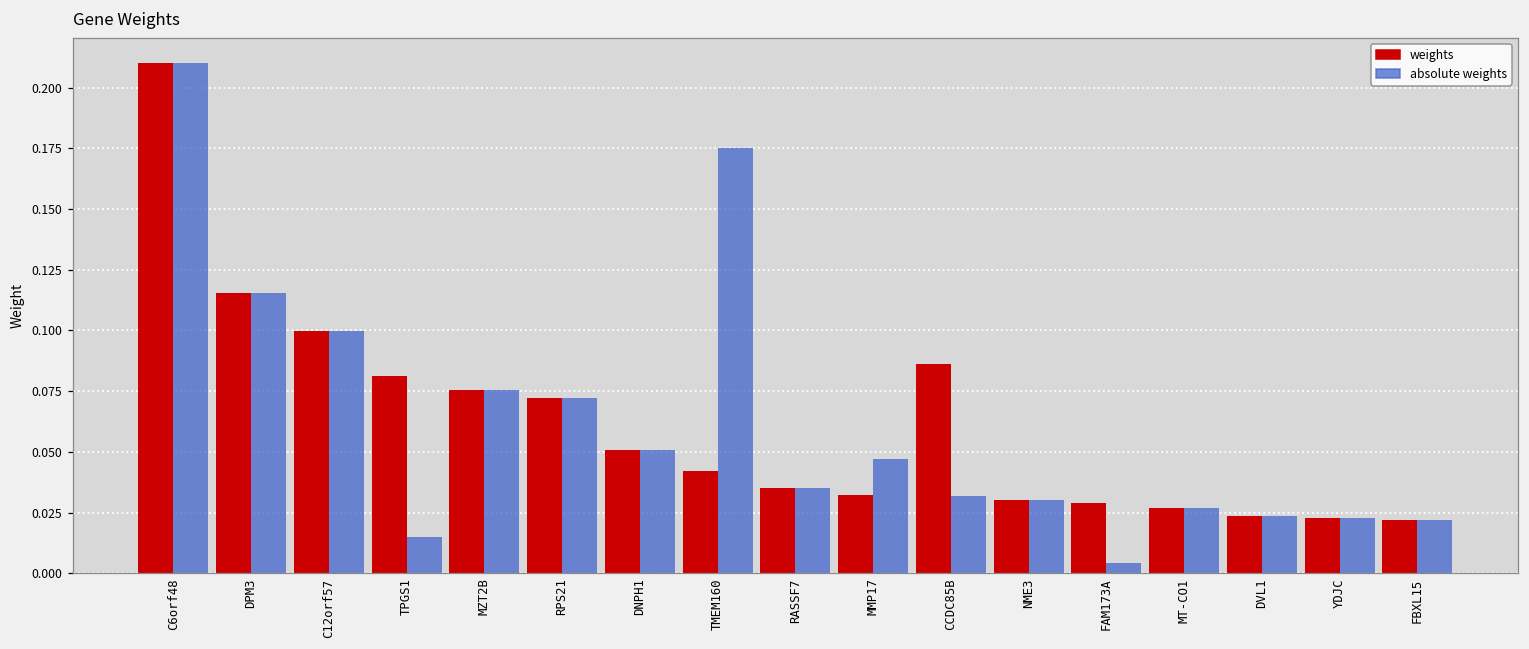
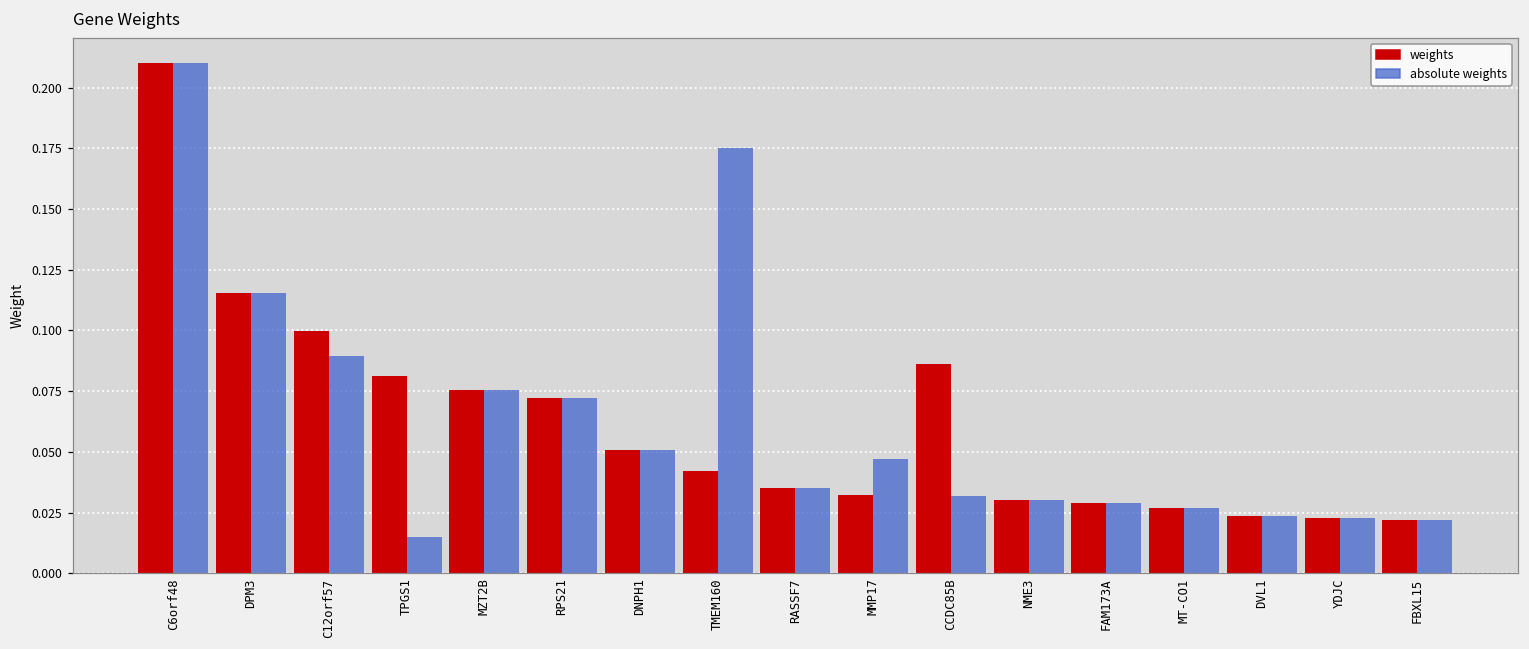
absolute weights, C12orf57: 0.100 -> 0.090
absolute weights, FAM173A: 0.004 -> 0.029
